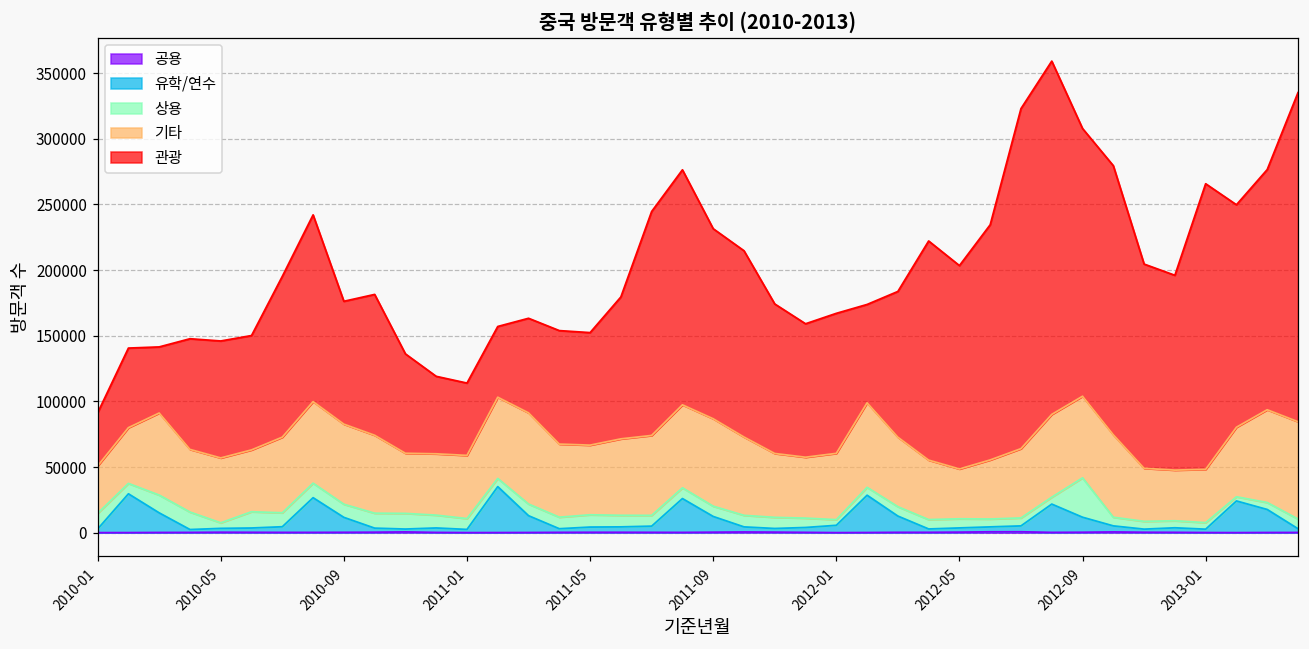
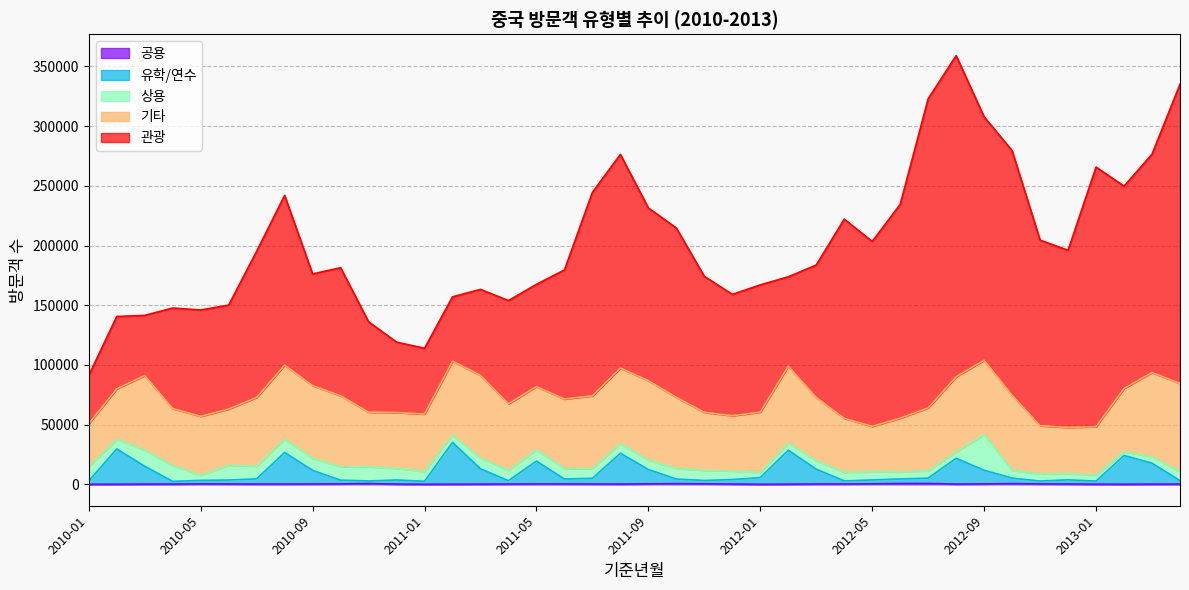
유학/연수, 2011-05: 4000 -> 19000
